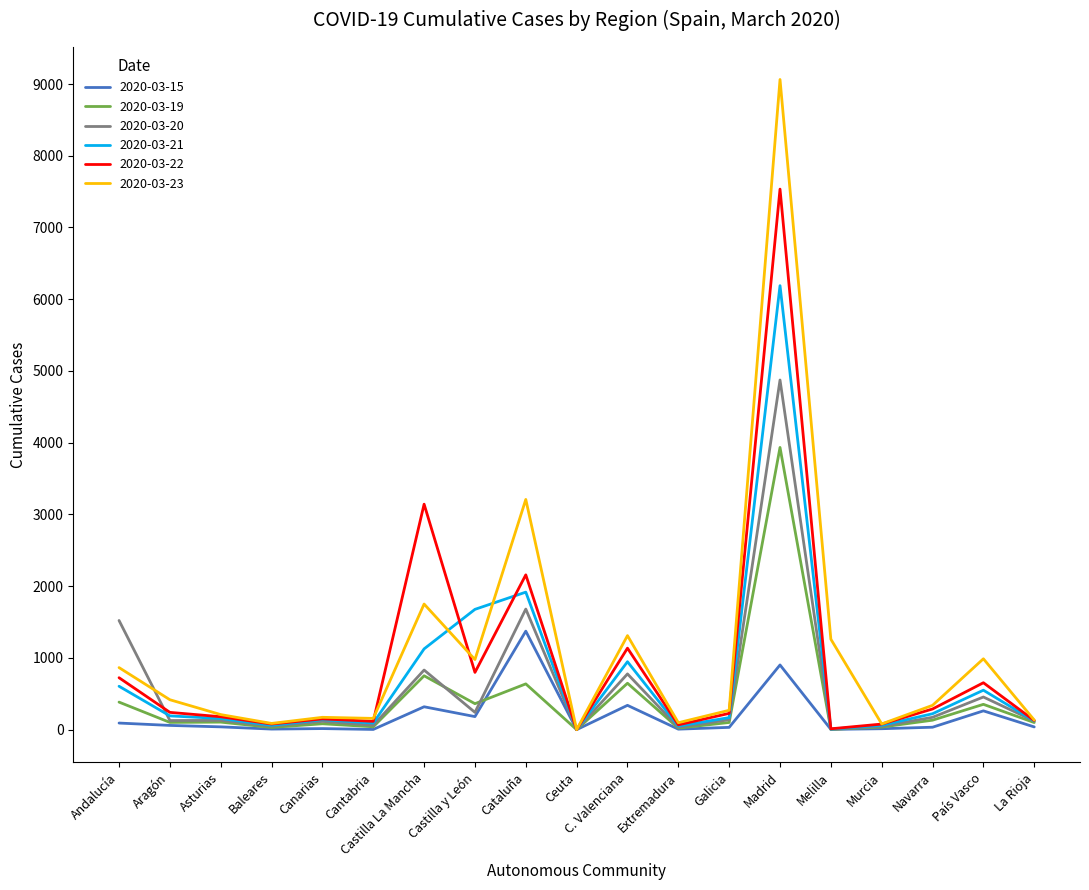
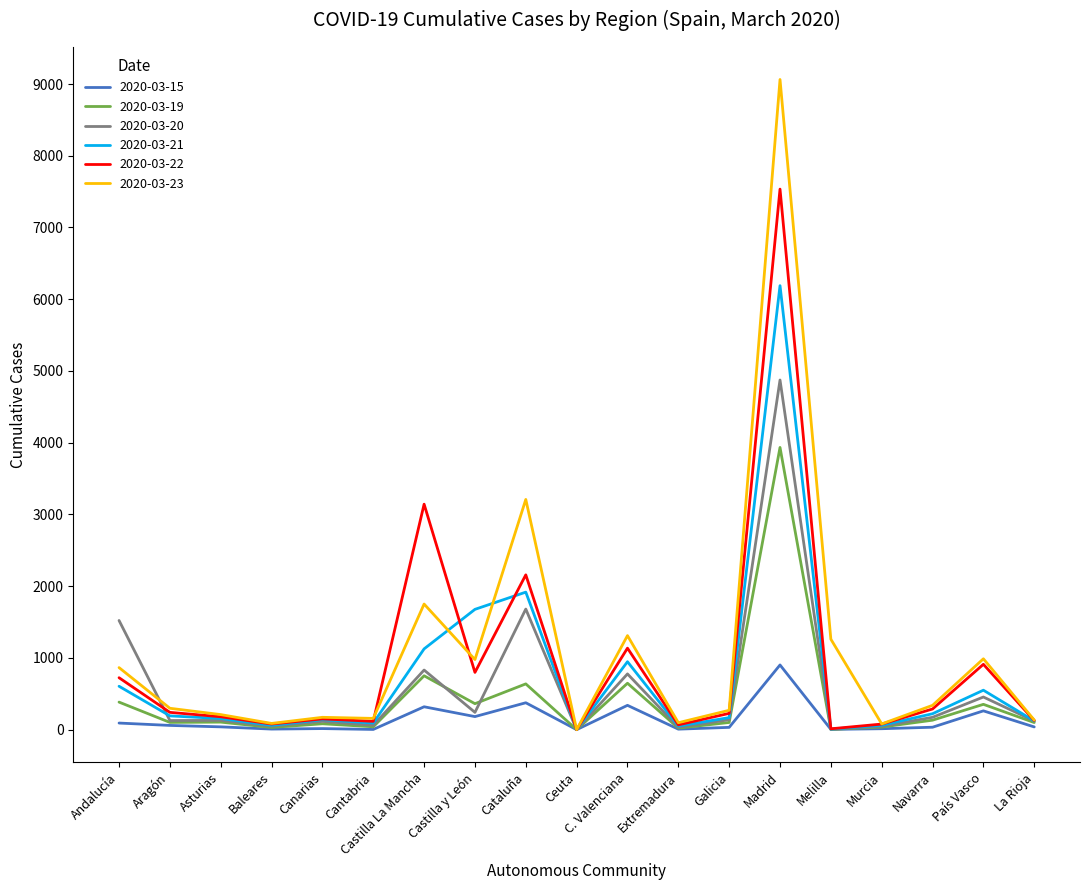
2020-03-23, Aragón: 400 -> 300
2020-03-15, Cataluña: 1400 -> 400
2020-03-22, País Vasco: 700 -> 900
